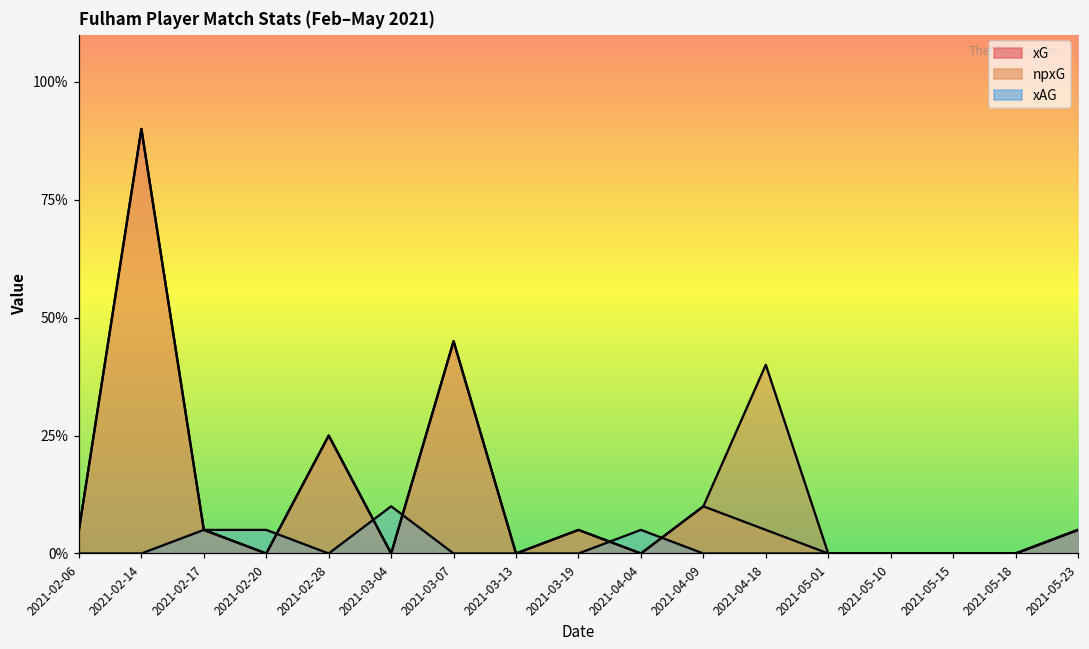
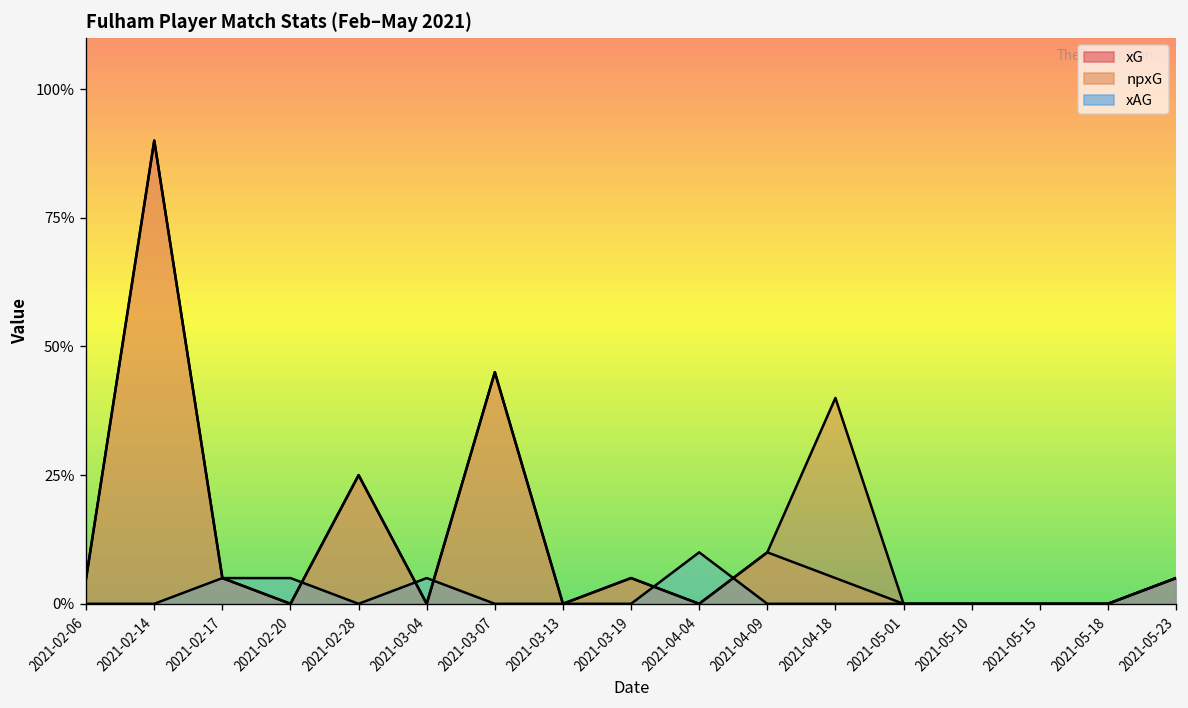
xAG, 2021-03-04: 10% -> 5%
xAG, 2021-04-04: 5% -> 10%
